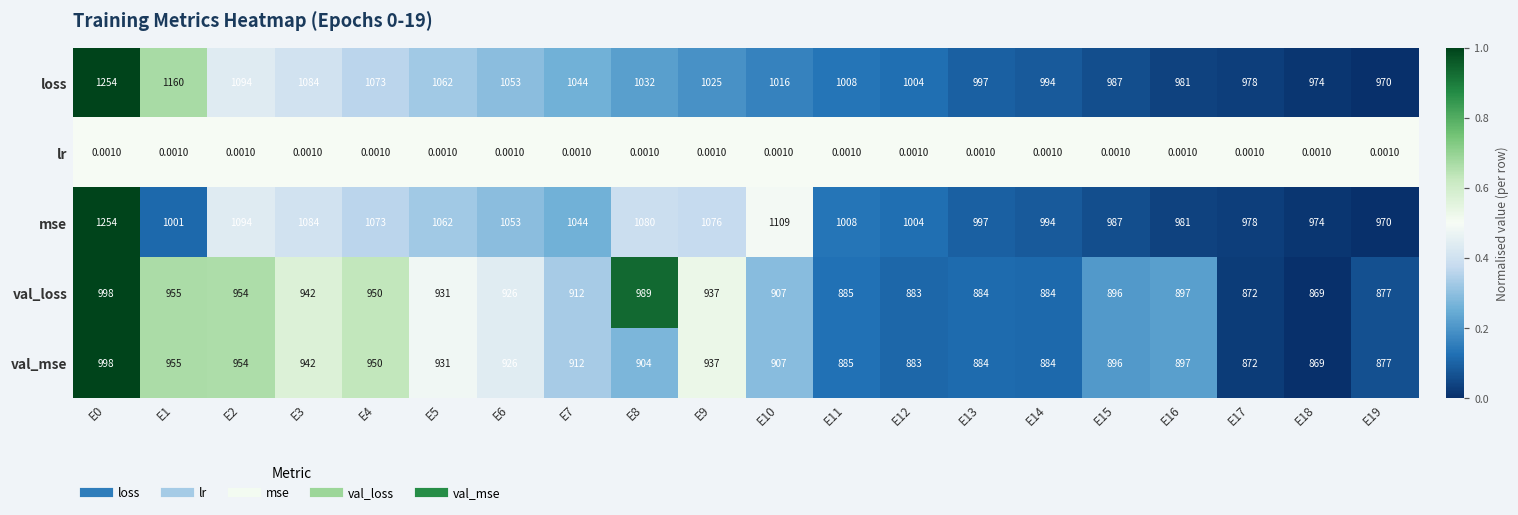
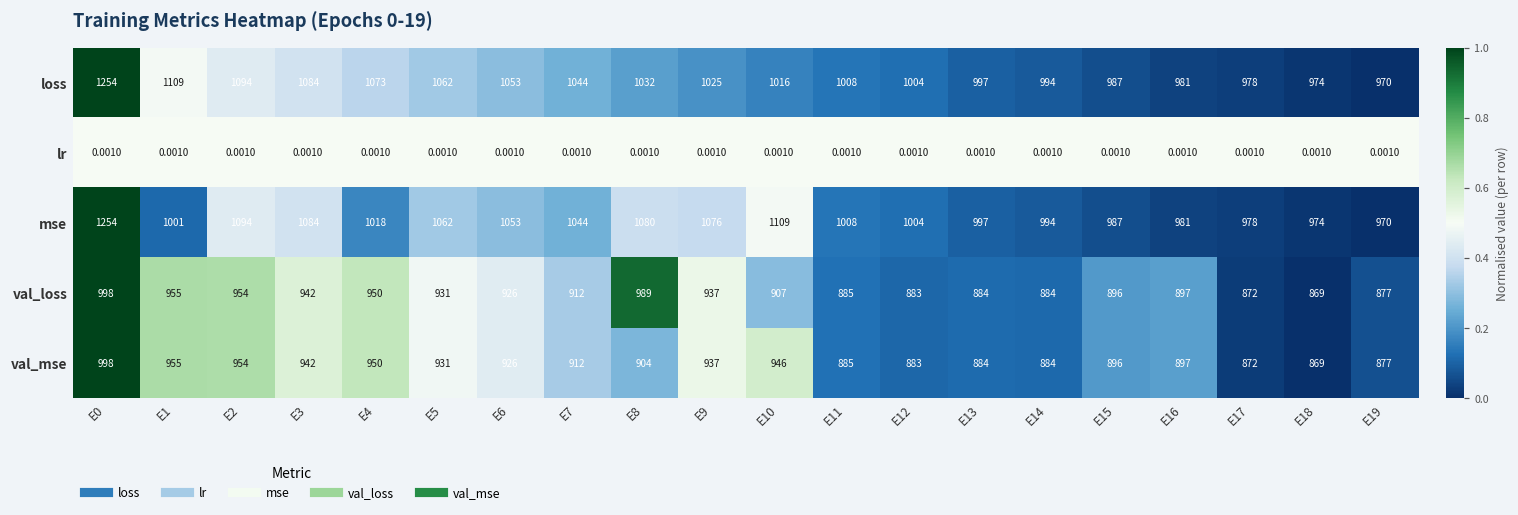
loss, E1: 1160 -> 1109
mse, E4: 1073 -> 1018
val_mse, E10: 907 -> 946
